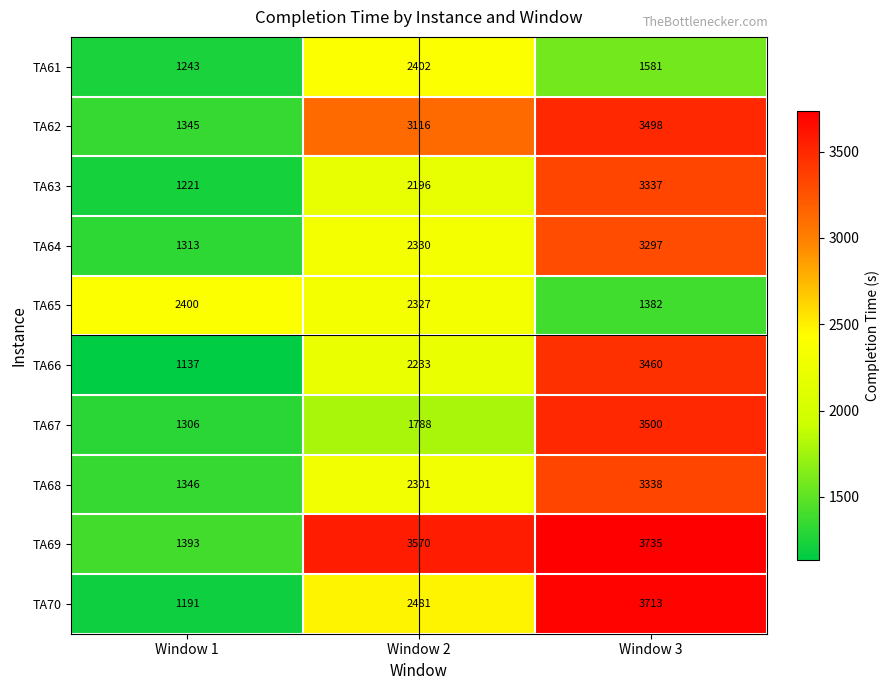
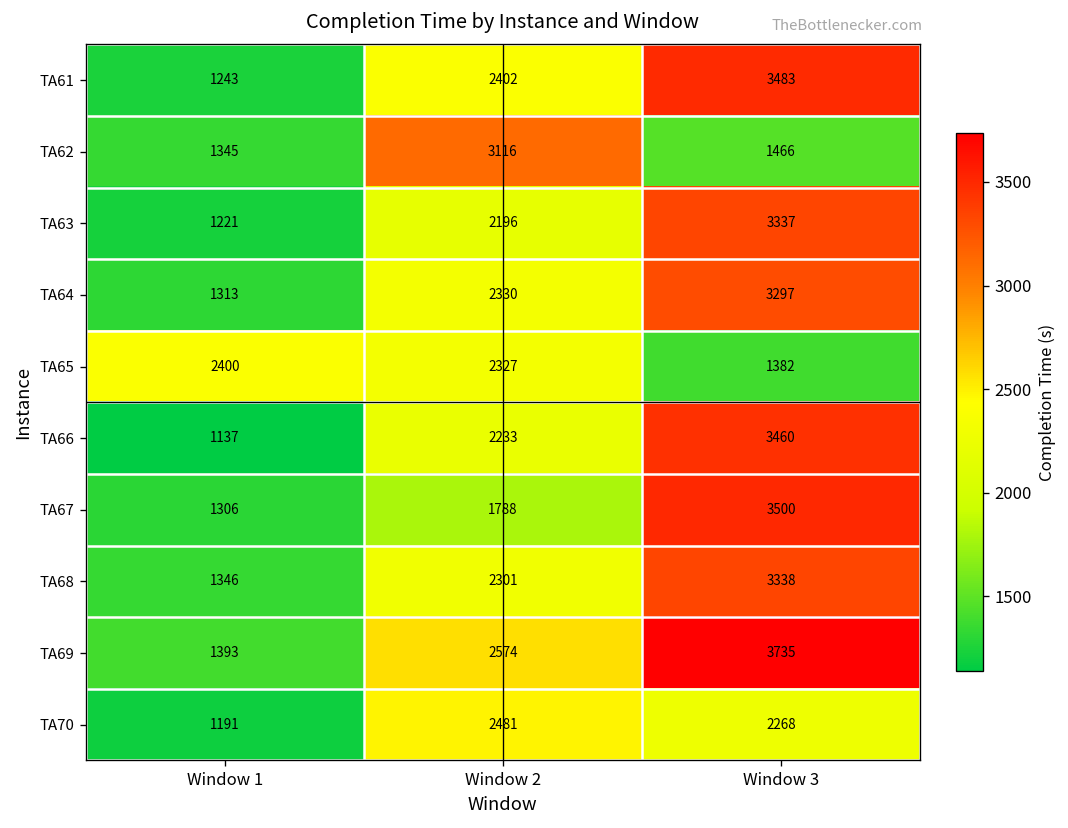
TA61, Window 3: 1581 -> 3483
TA62, Window 3: 3498 -> 1466
TA69, Window 2: 3570 -> 2574
TA70, Window 3: 3713 -> 2268
